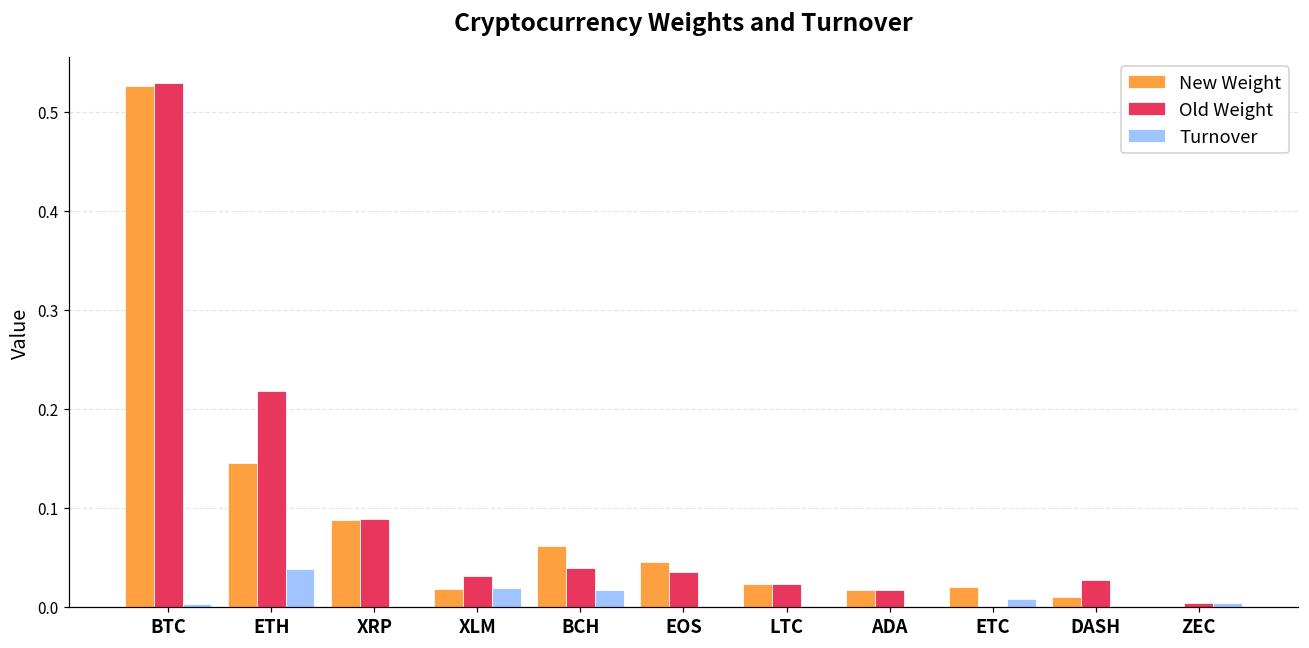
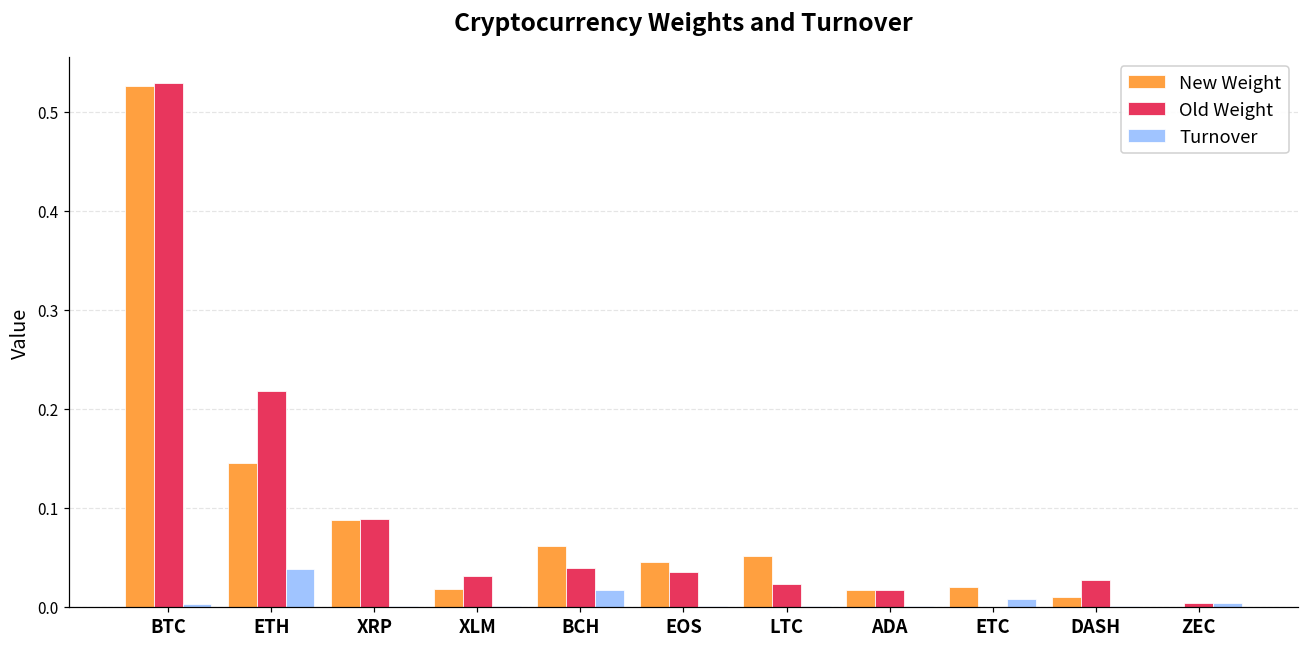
Turnover, XLM: 0.02 -> 0.00
New Weight, LTC: 0.02 -> 0.05
